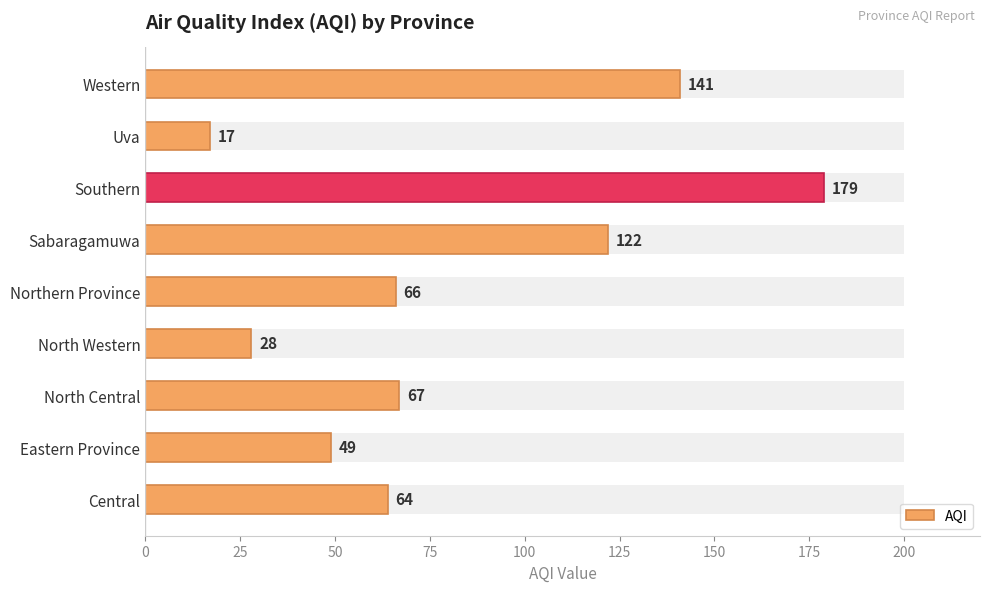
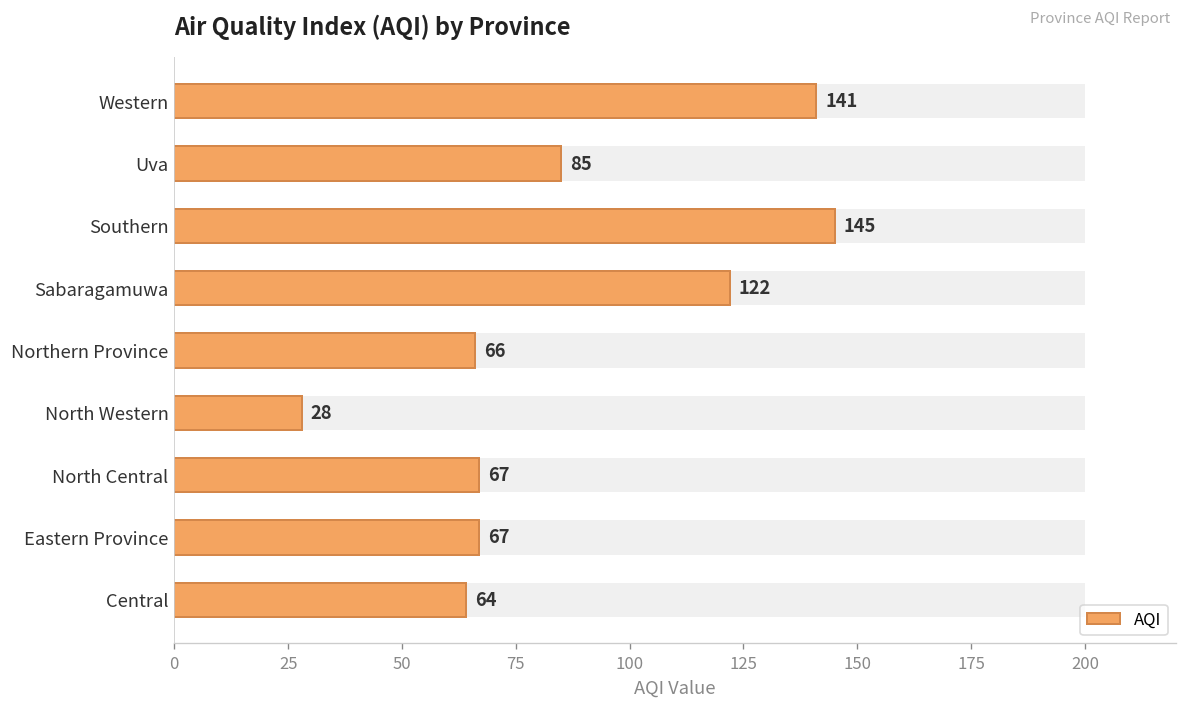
AQI, Uva: 17 -> 85
AQI, Southern: 179 -> 145
AQI, Eastern Province: 49 -> 67
